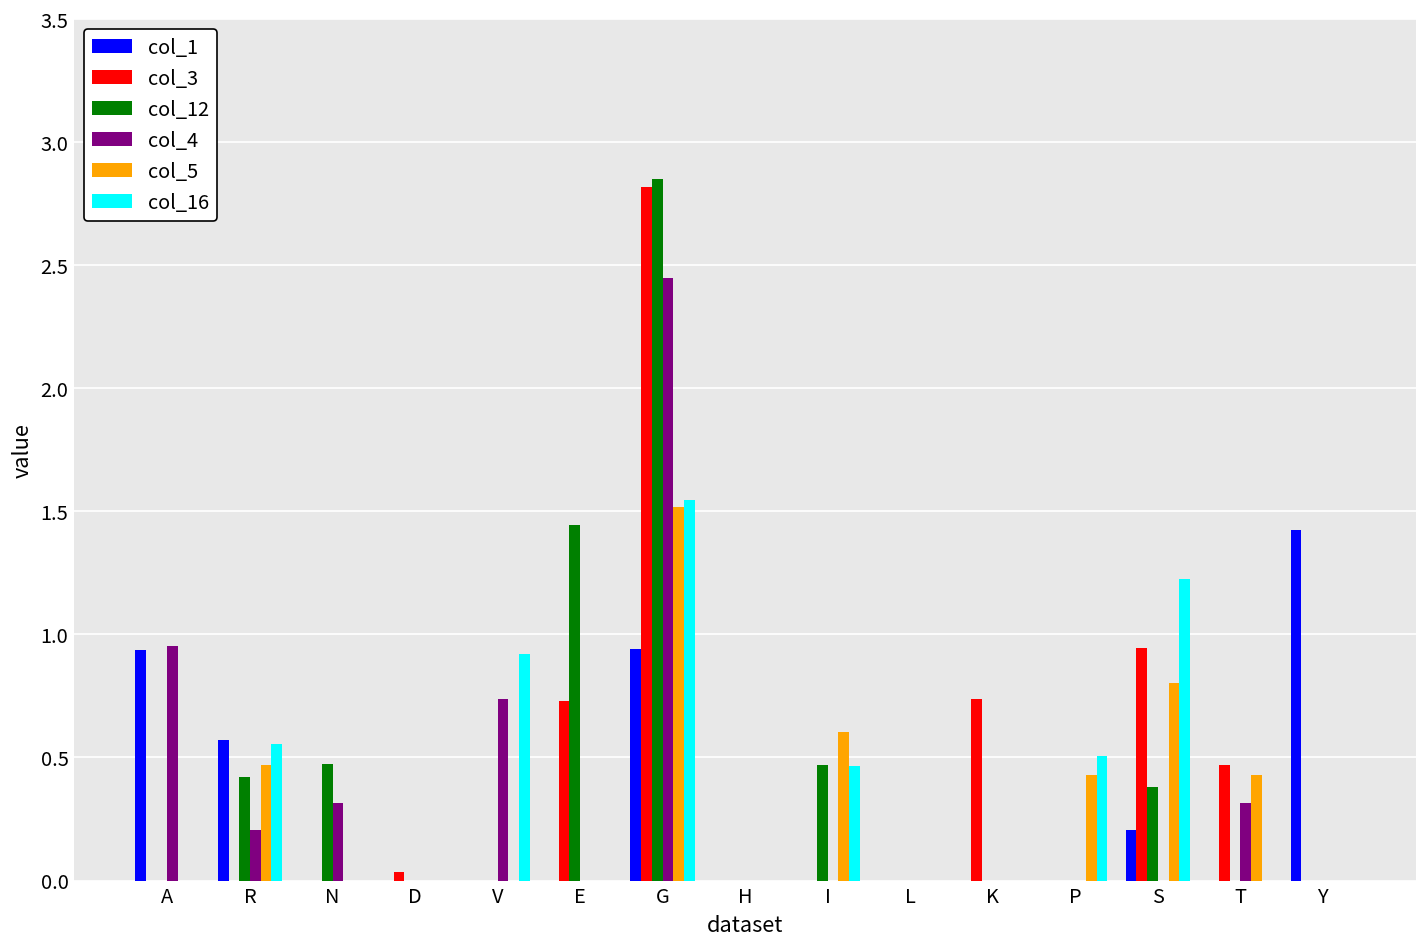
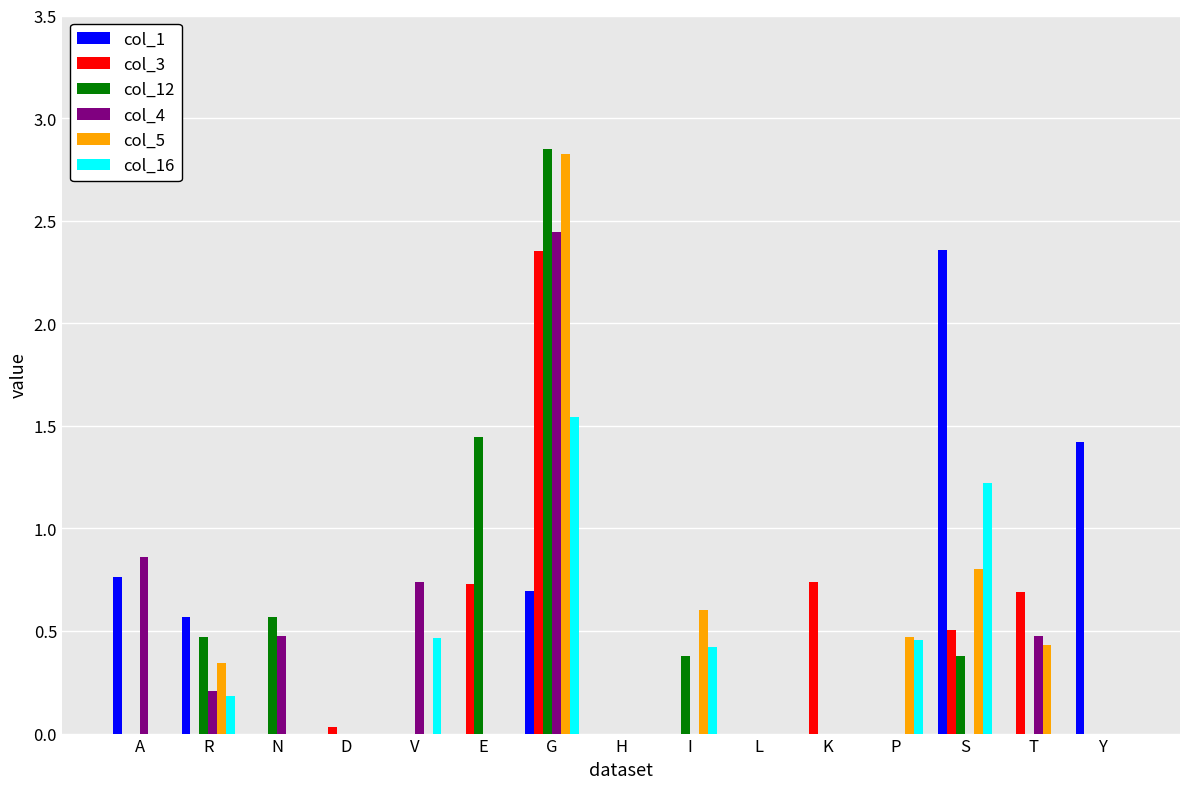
col_1, A: 0.94 -> 0.76
col_4, A: 0.95 -> 0.86
col_12, R: 0.42 -> 0.47
col_5, R: 0.47 -> 0.34
col_16, R: 0.56 -> 0.19
col_12, N: 0.47 -> 0.57
col_4, N: 0.32 -> 0.47
col_16, V: 0.92 -> 0.47
col_1, G: 0.94 -> 0.70
col_3, G: 2.82 -> 2.35
col_5, G: 1.52 -> 2.83
col_12, I: 0.47 -> 0.38
col_16, I: 0.47 -> 0.42
col_5, P: 0.43 -> 0.47
col_16, P: 0.51 -> 0.45
col_1, S: 0.20 -> 2.36
col_3, S: 0.94 -> 0.51
col_3, T: 0.47 -> 0.69
col_4, T: 0.32 -> 0.47
